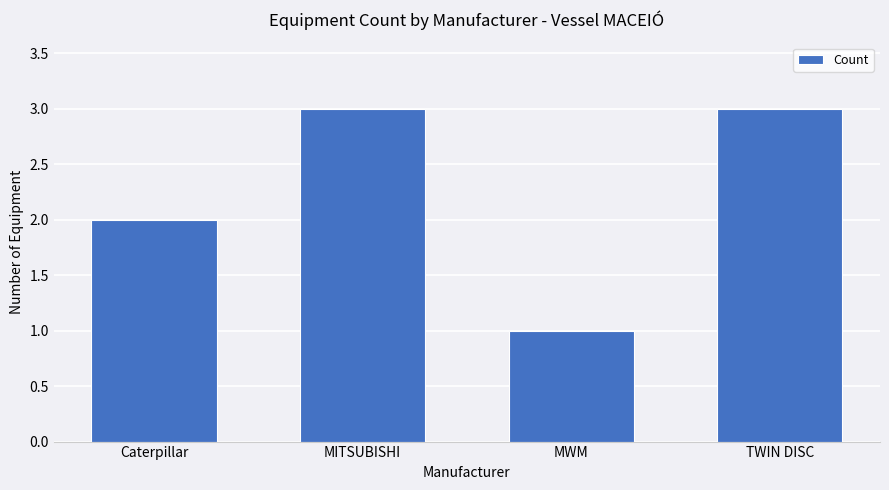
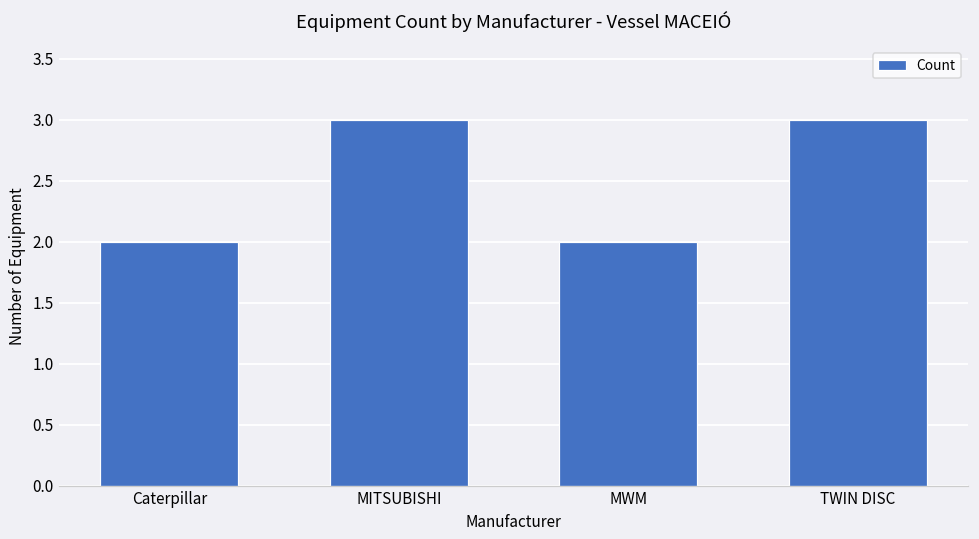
MWM: 1 -> 2
